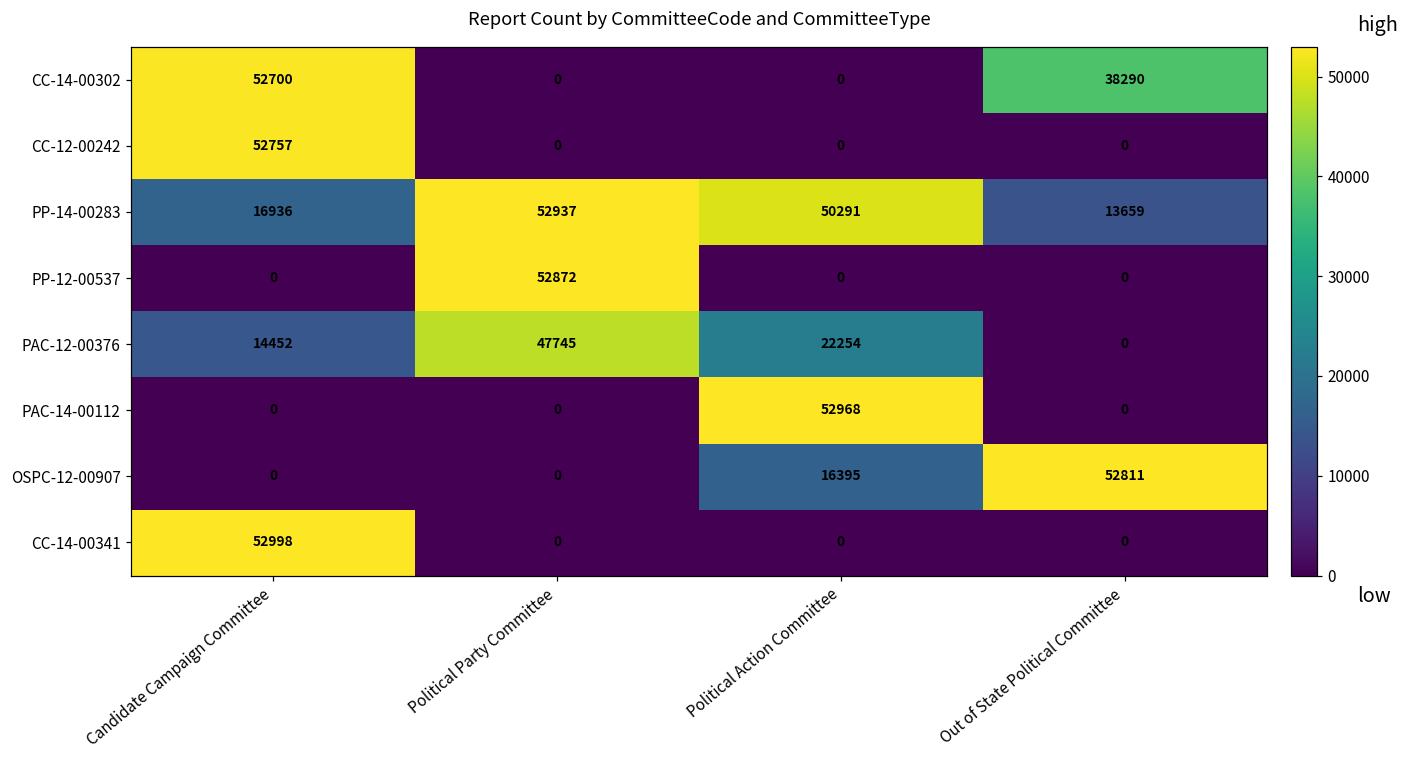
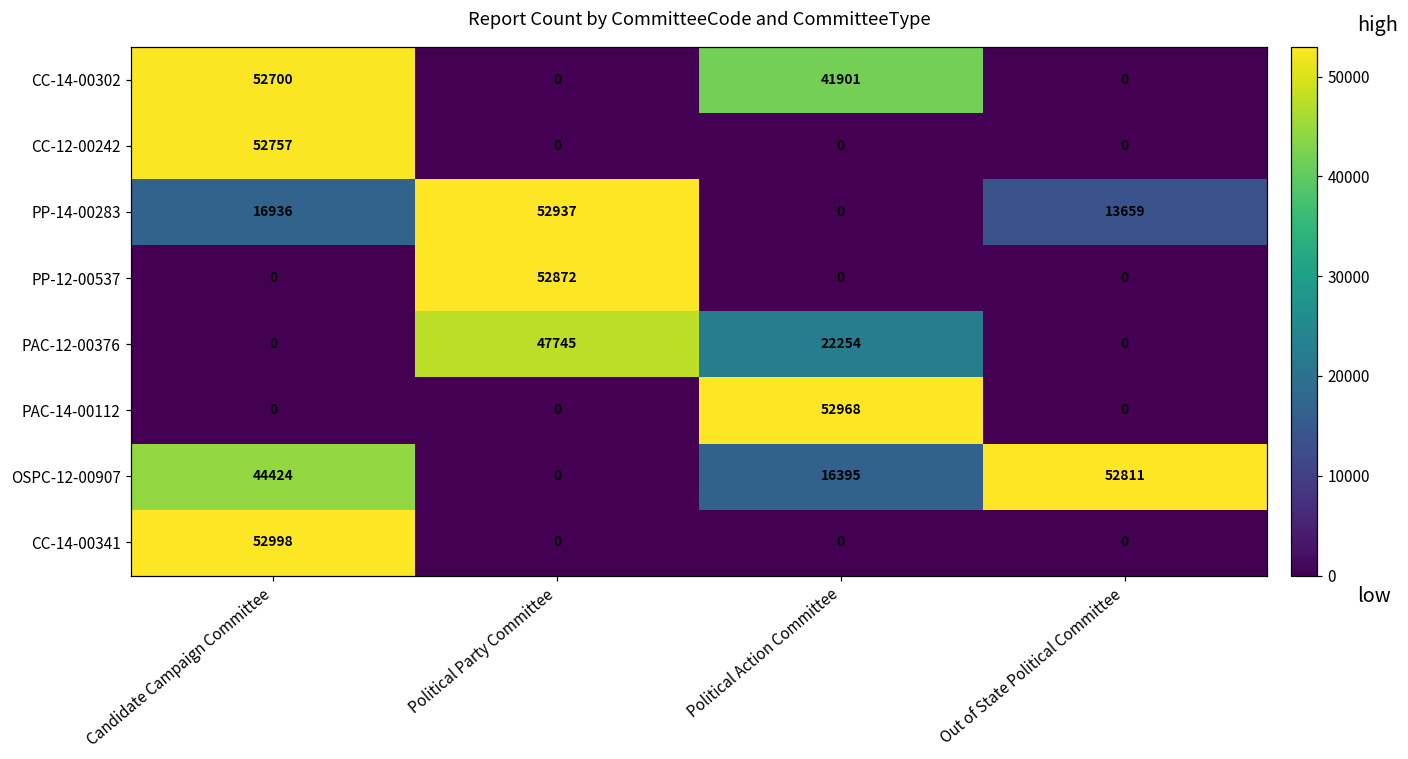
CC-14-00302, Political Action Committee: 0 -> 41901
CC-14-00302, Out of State Political Committee: 38290 -> 0
PP-14-00283, Political Action Committee: 50291 -> 0
PAC-12-00376, Candidate Campaign Committee: 14452 -> 0
OSPC-12-00907, Candidate Campaign Committee: 0 -> 44424
